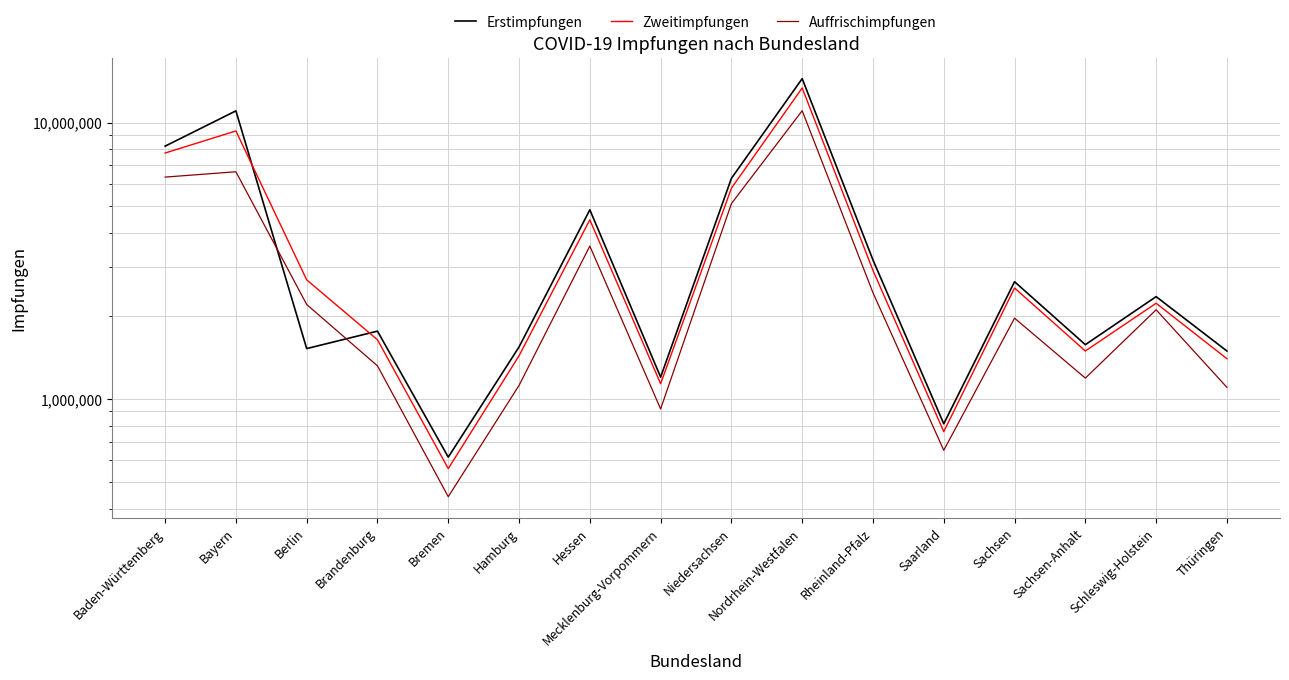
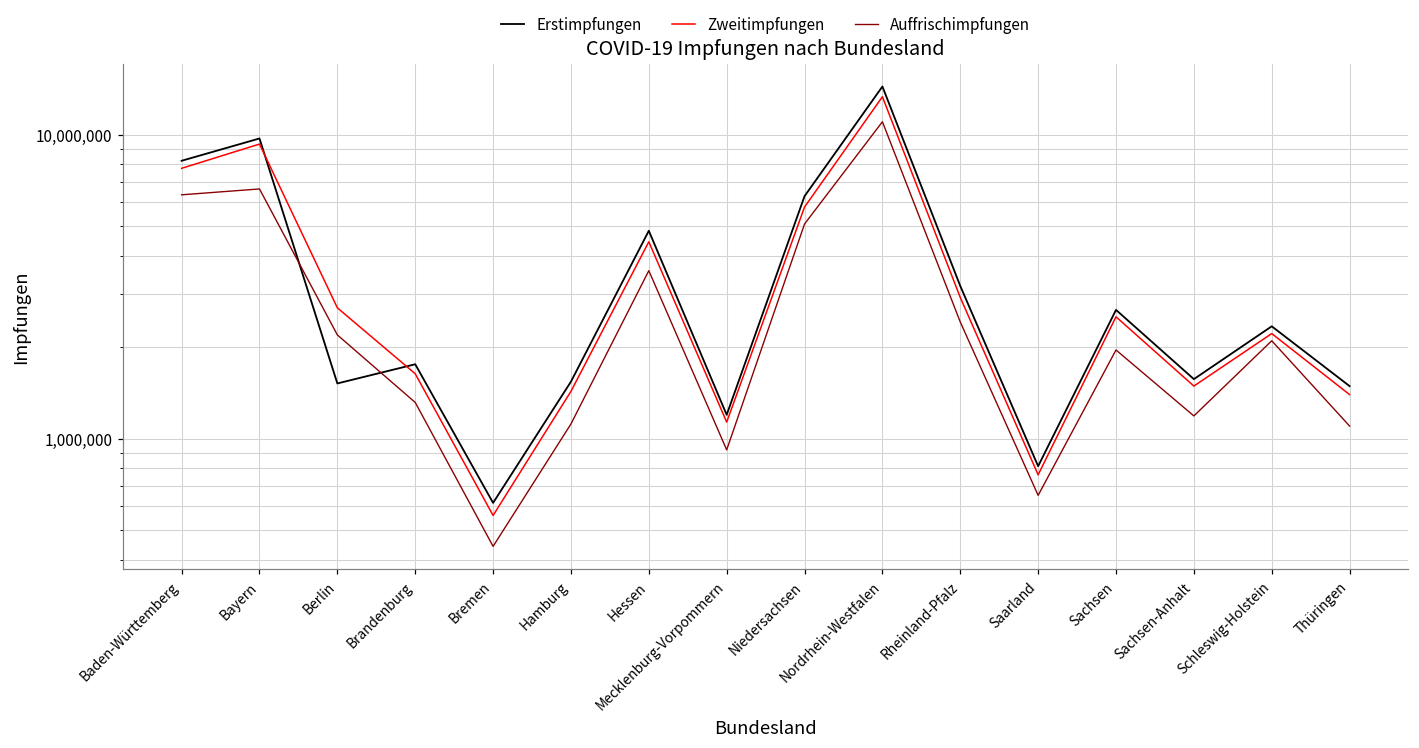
Erstimpfungen, Bayern: 11,000,000 -> 9,700,000
